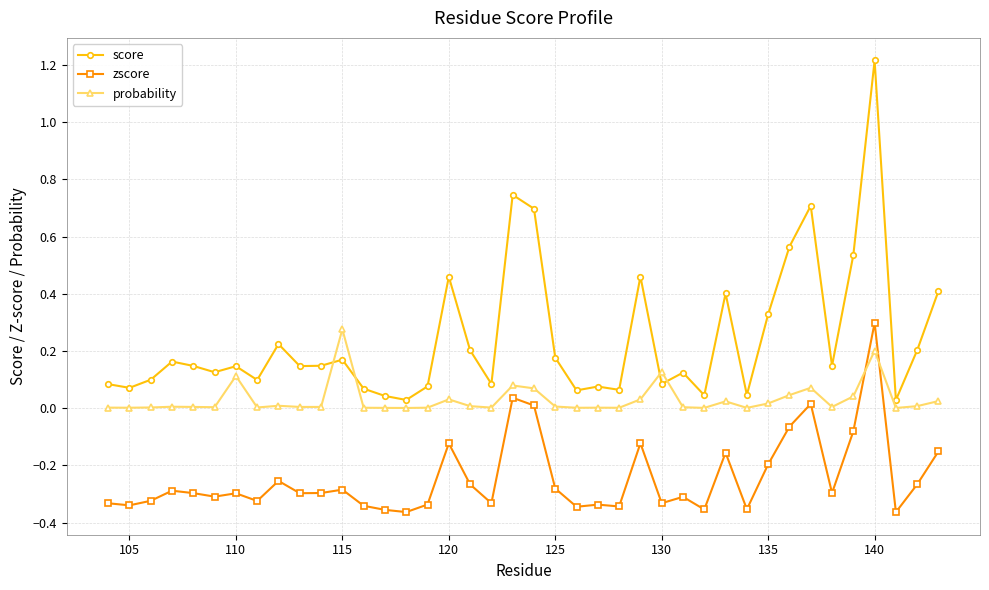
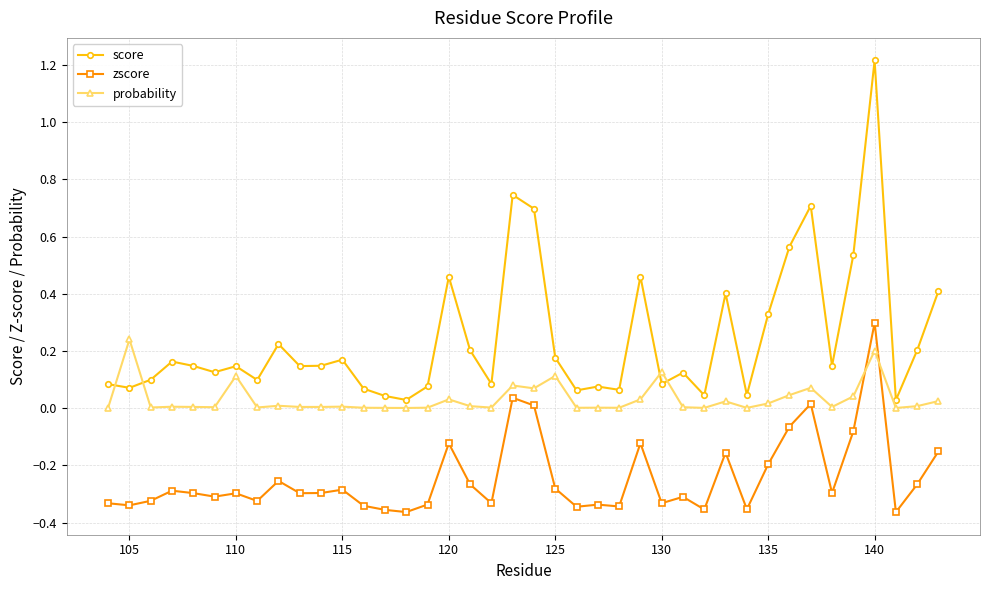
probability, 105: 0.00 -> 0.24
probability, 115: 0.28 -> 0.01
probability, 125: 0.01 -> 0.11
